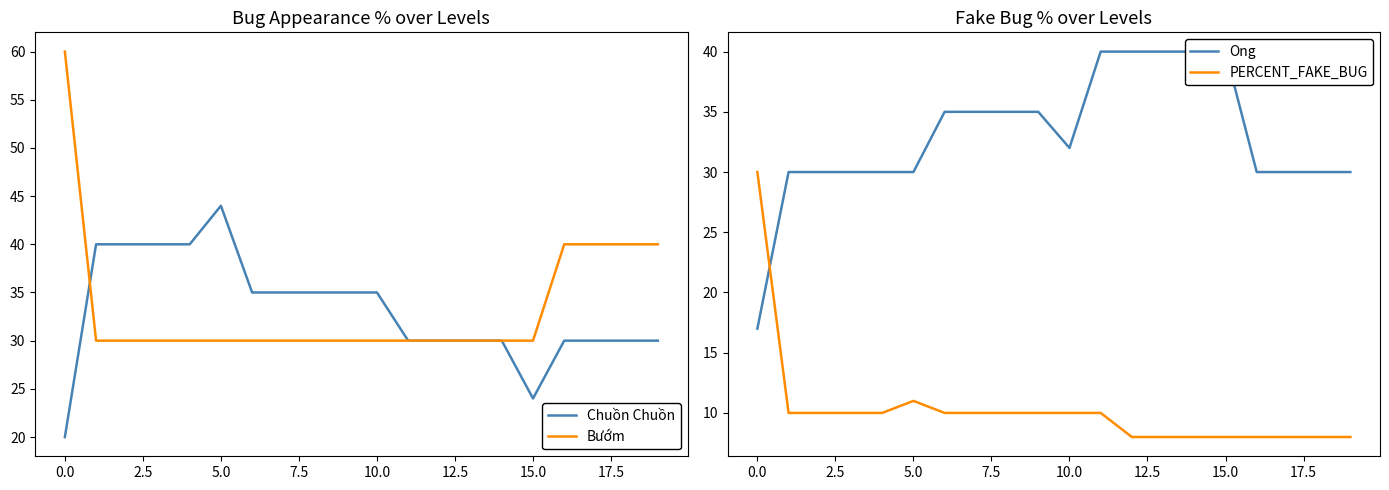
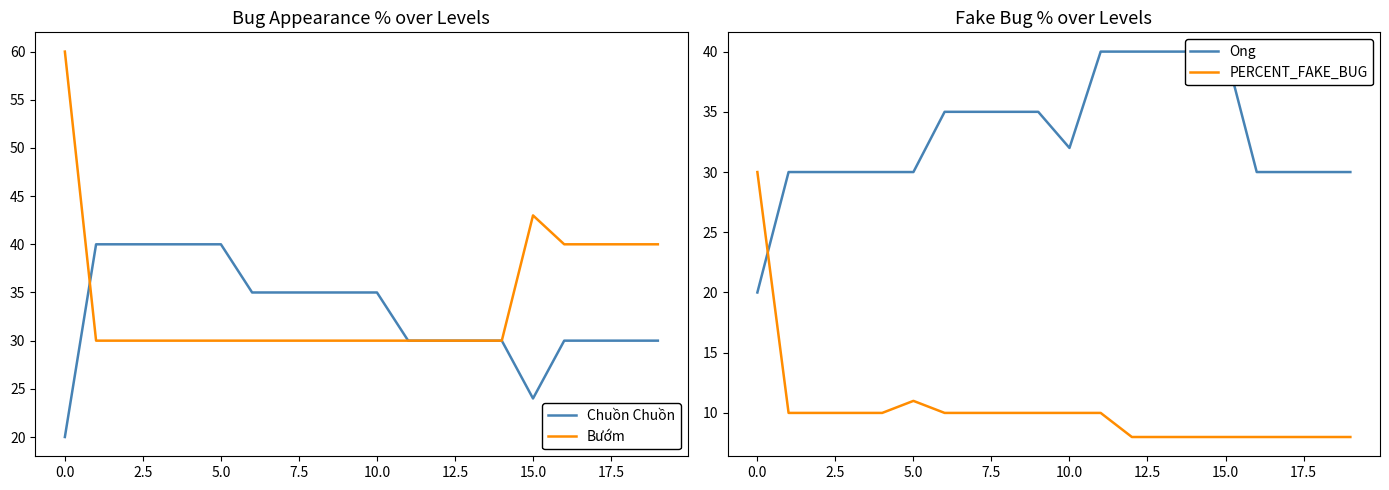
Bug Appearance % over Levels, Chuồn Chuồn, 5.0: 44 -> 40
Bug Appearance % over Levels, Bướm, 15.0: 30 -> 43
Fake Bug % over Levels, Ong, 0.0: 17 -> 20
